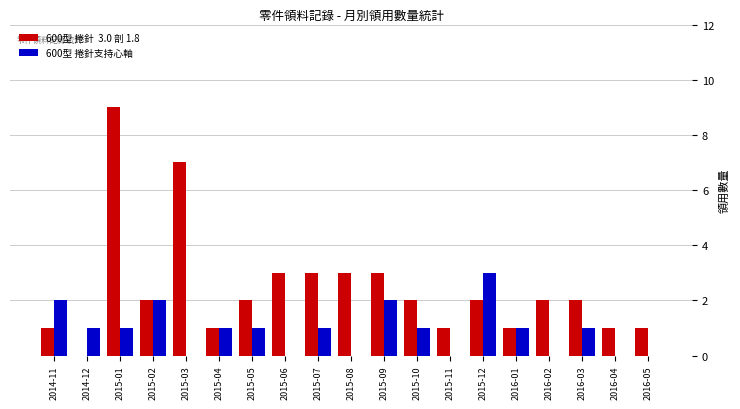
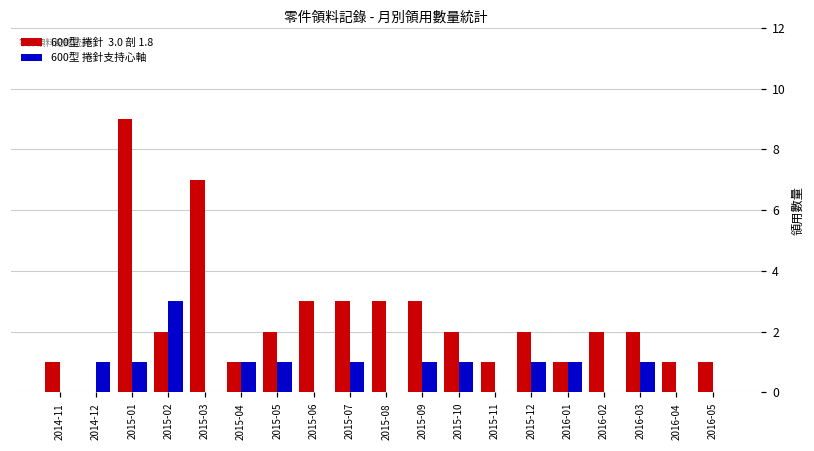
600型 捲針支持心軸, 2014-11: 2 -> 0
600型 捲針支持心軸, 2015-02: 2 -> 3
600型 捲針支持心軸, 2015-09: 2 -> 1
600型 捲針支持心軸, 2015-12: 3 -> 1
